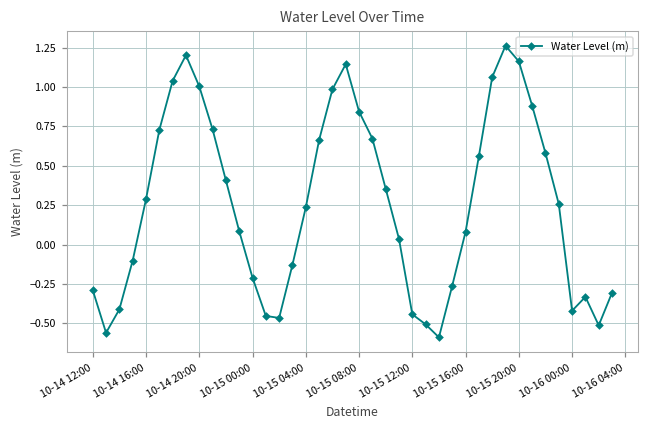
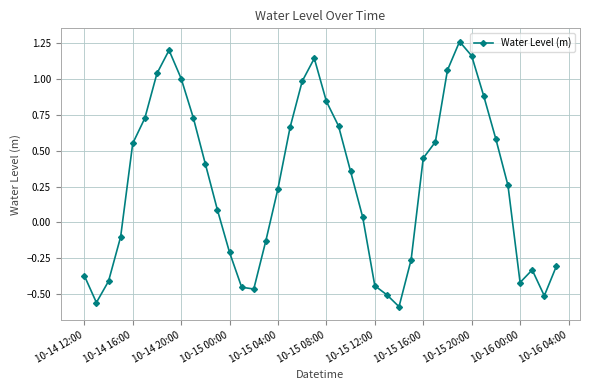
10-14 12:00: -0.29 -> -0.37
10-14 16:00: 0.29 -> 0.55
10-15 16:00: 0.08 -> 0.45
